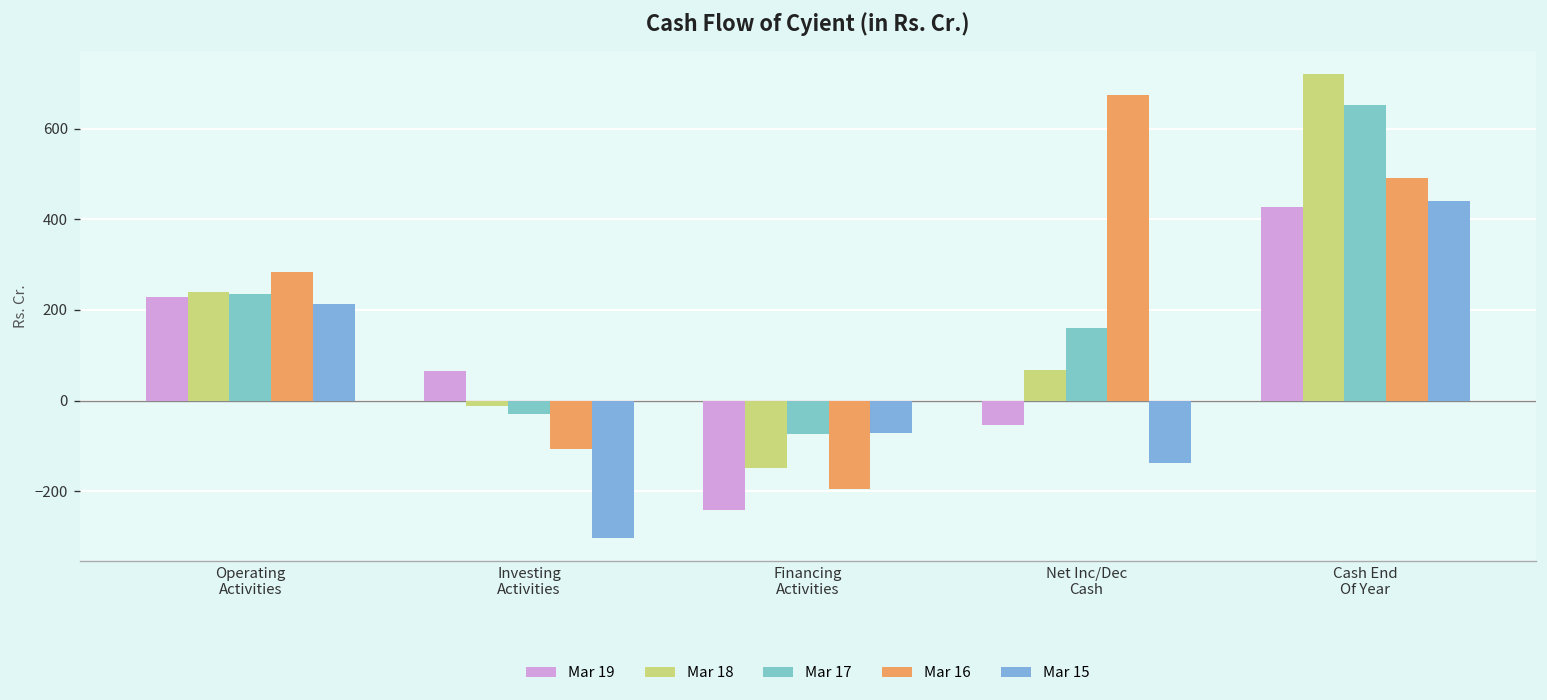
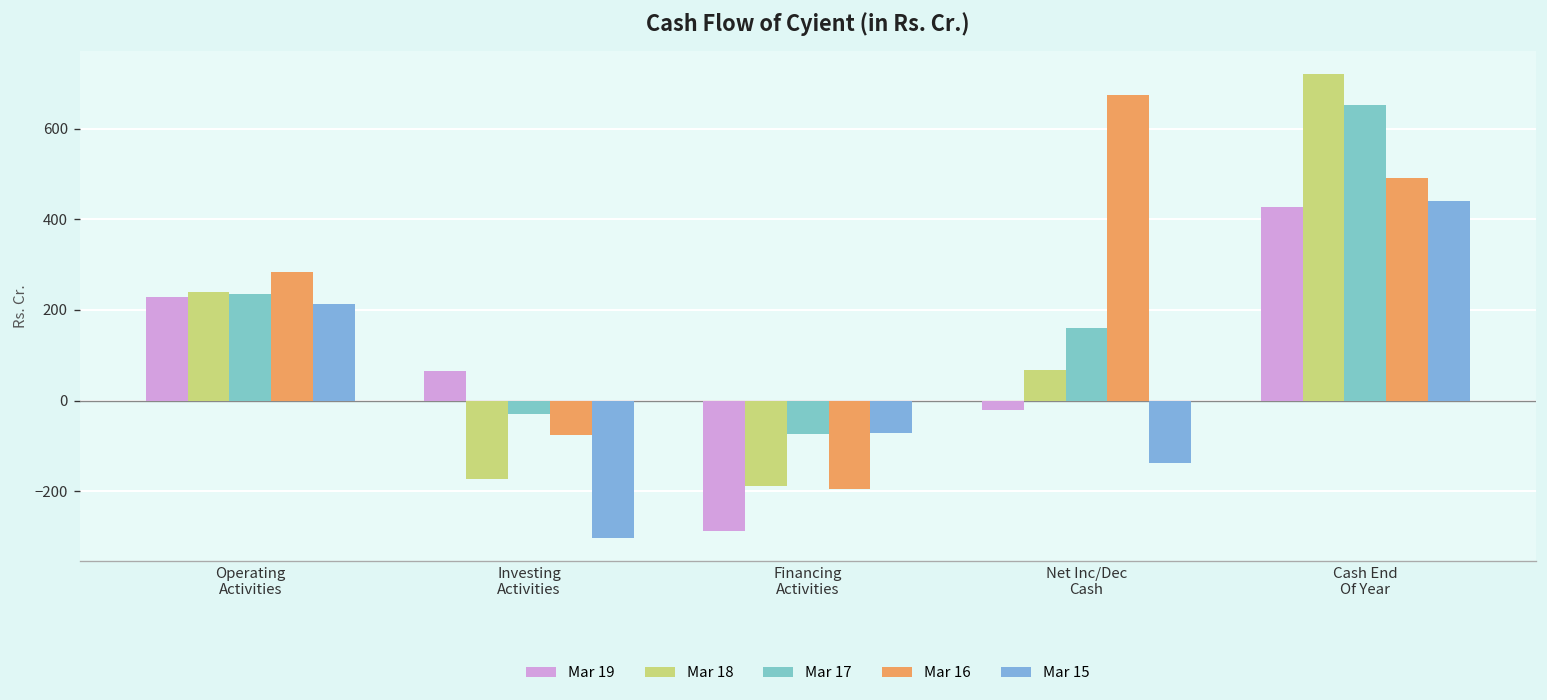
Mar 18, Investing Activities: -10 -> -170
Mar 16, Investing Activities: -110 -> -80
Mar 19, Financing Activities: -240 -> -290
Mar 18, Financing Activities: -150 -> -190
Mar 19, Net Inc/Dec Cash: -60 -> -20
